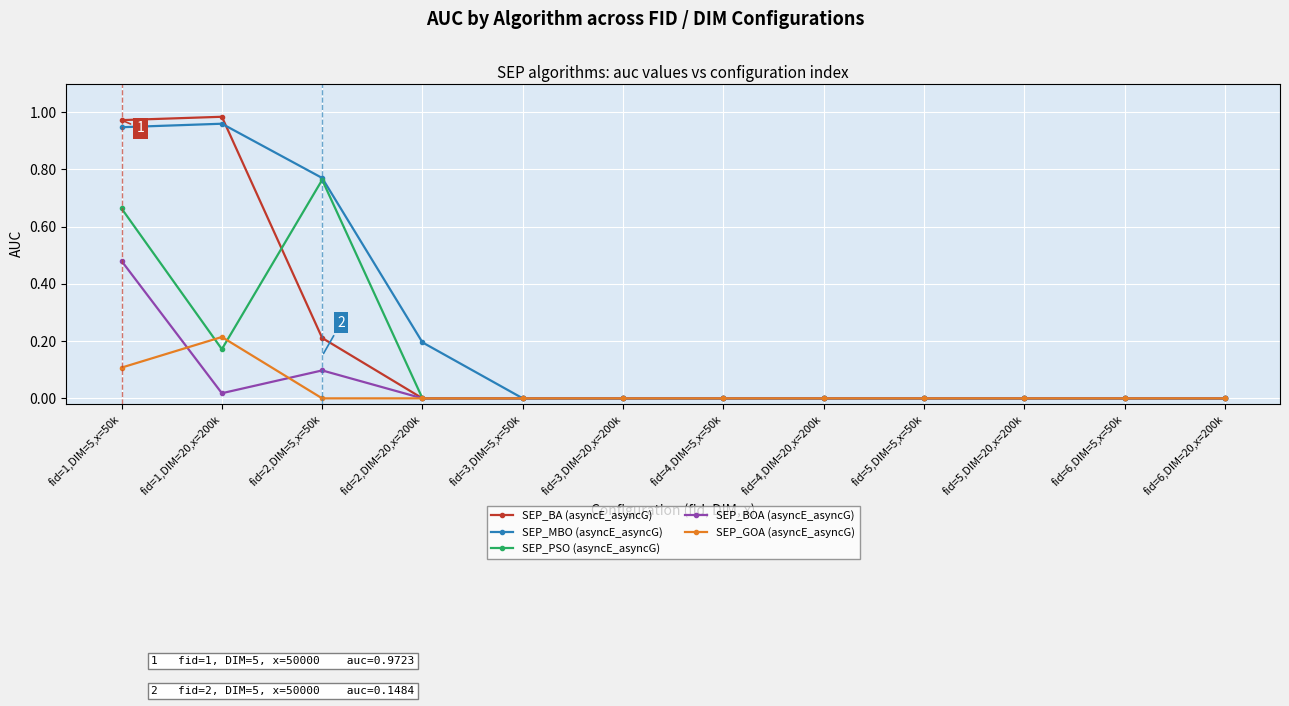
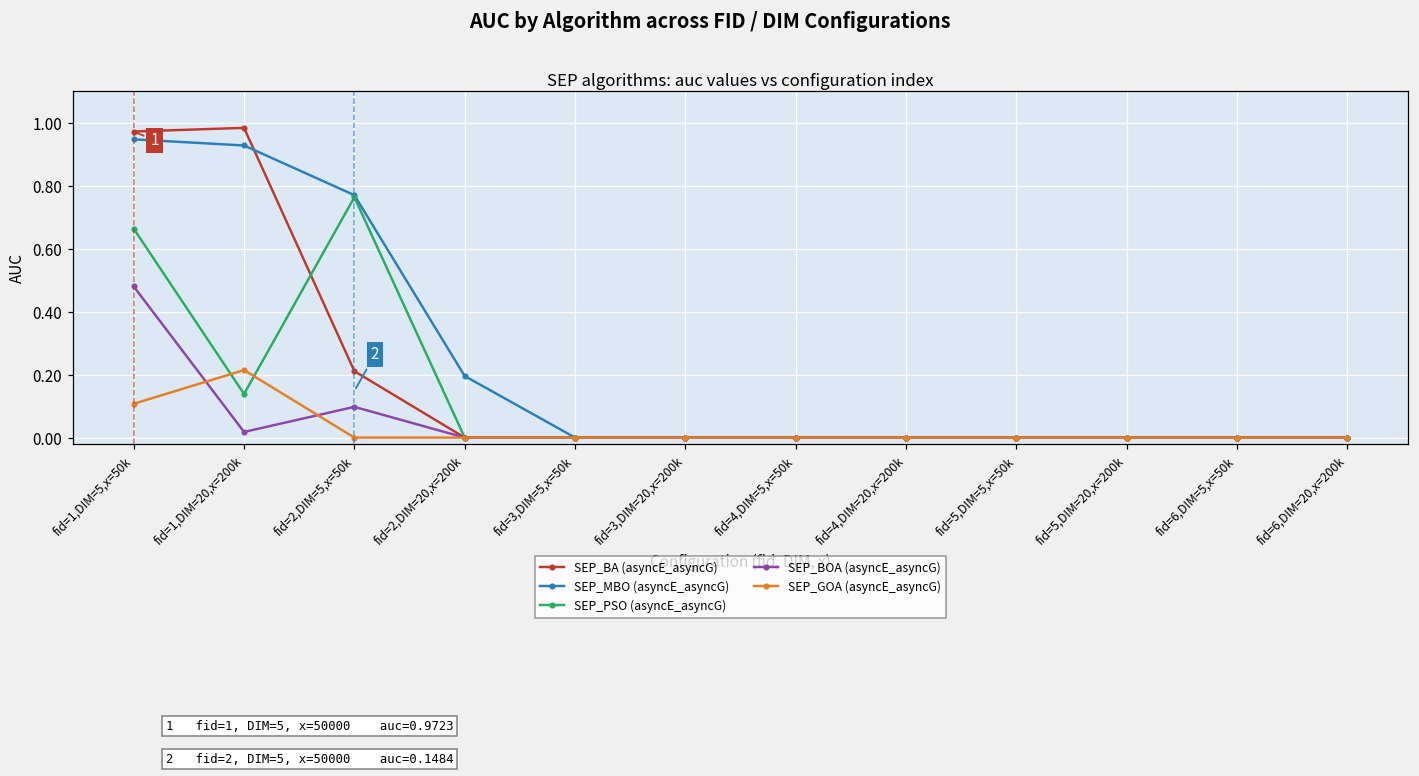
SEP_MBO (asyncE_asyncG), fid=1,DIM=20,x=200k: 0.96 -> 0.93
SEP_PSO (asyncE_asyncG), fid=1,DIM=20,x=200k: 0.17 -> 0.14
